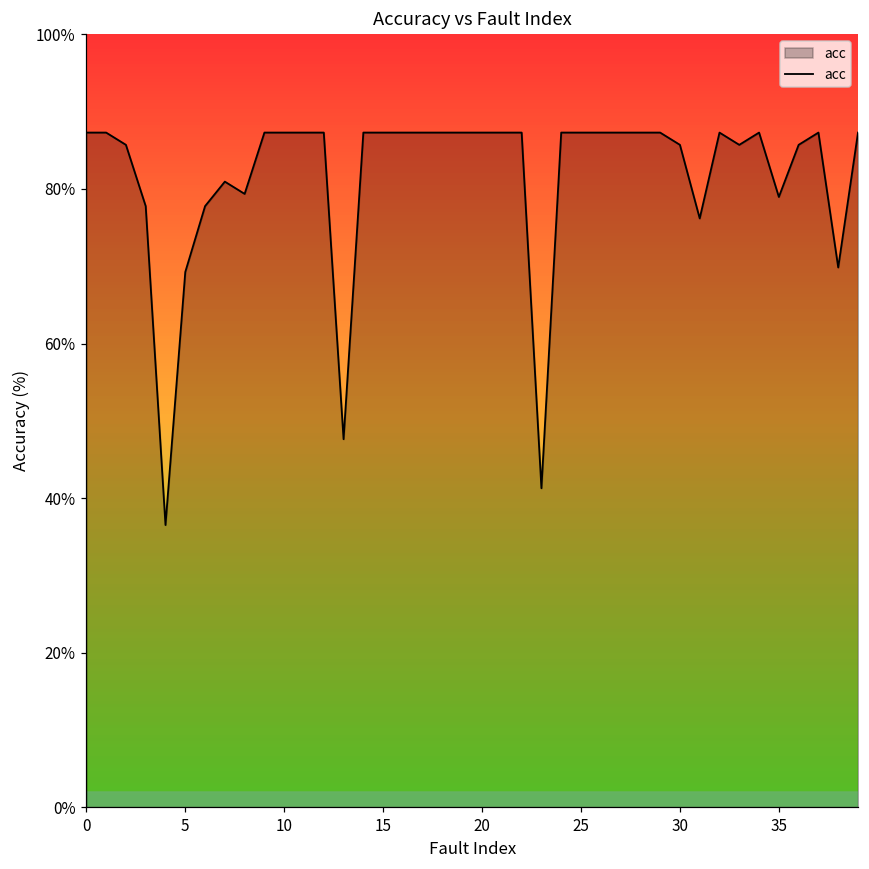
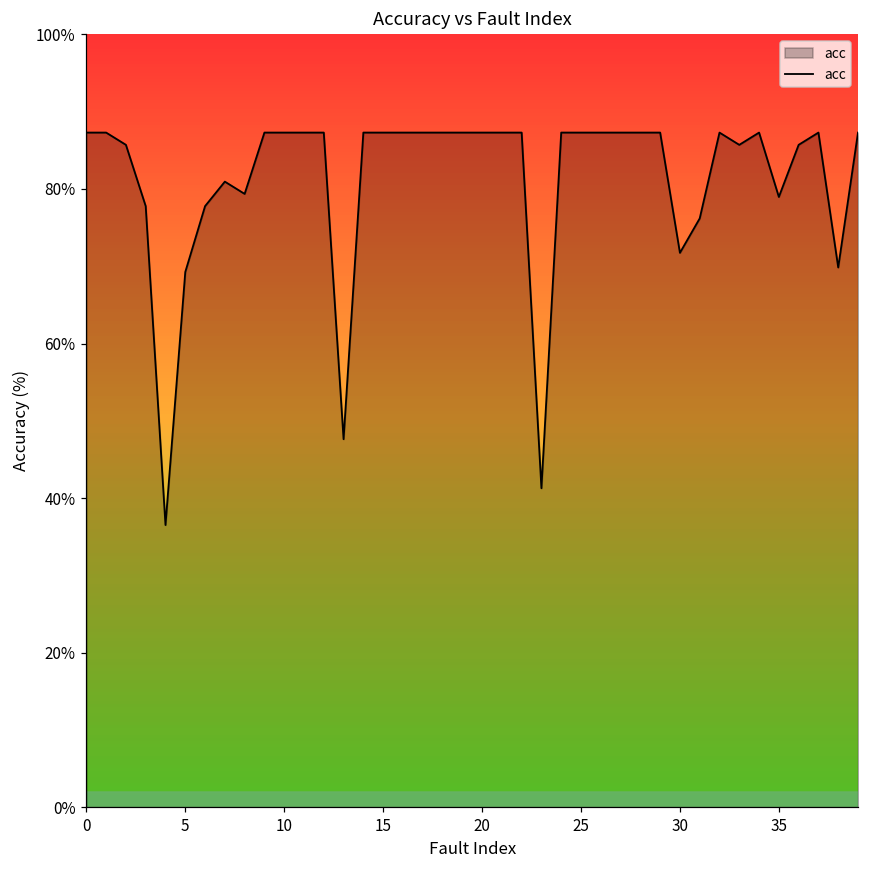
30: 86% -> 72%
